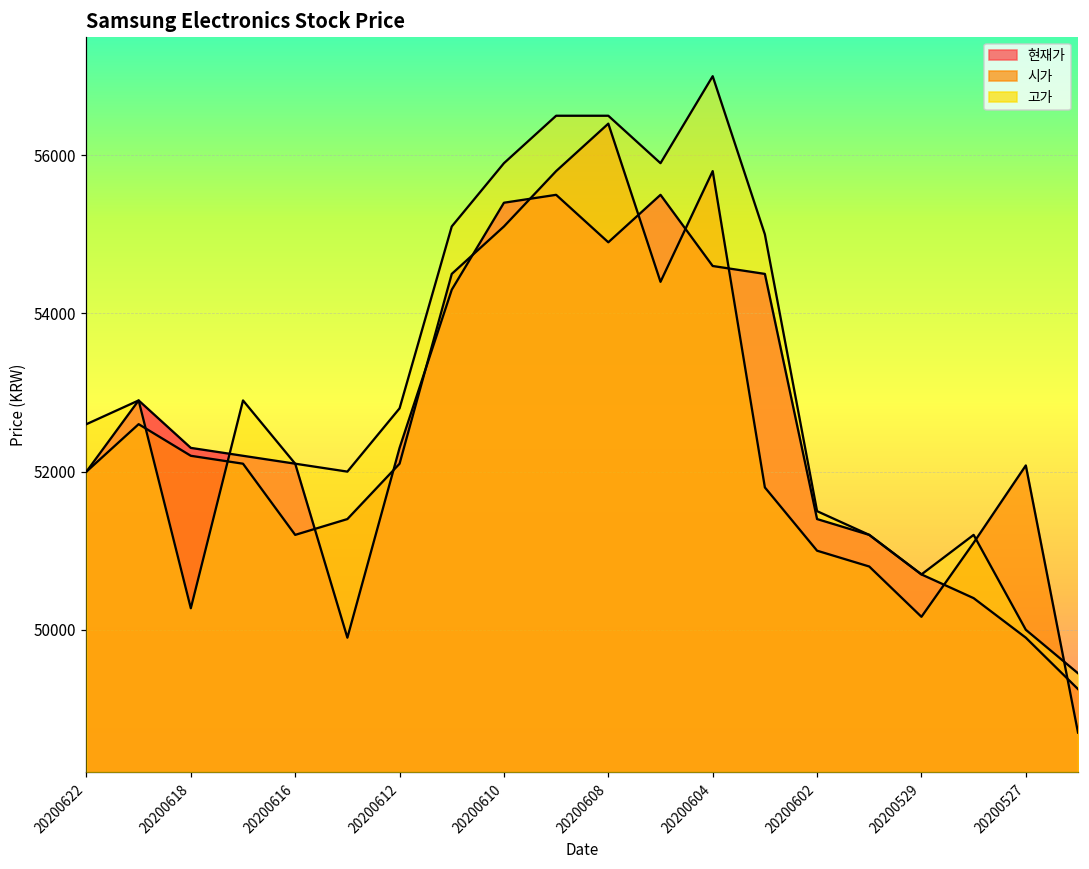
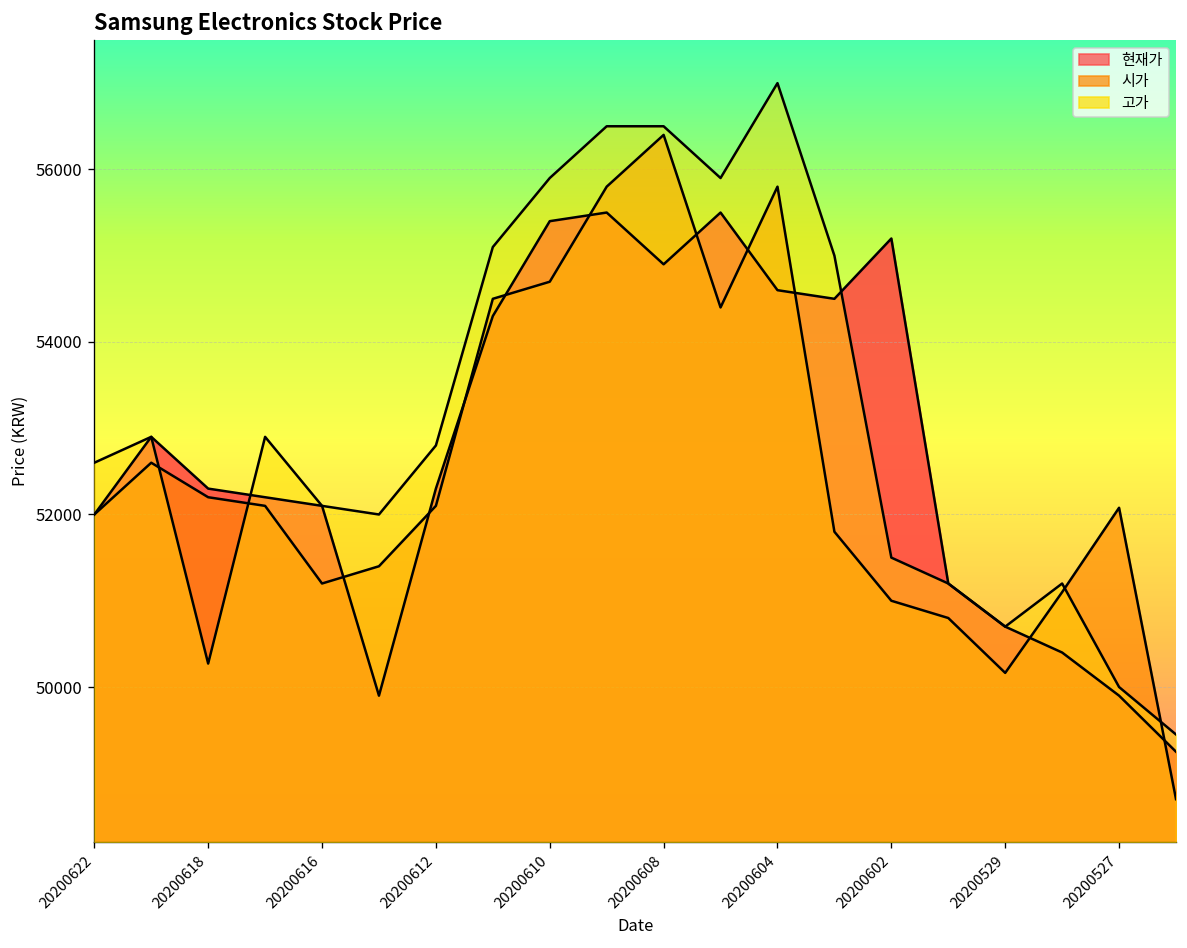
시가, 20200610: 55100 -> 54700
현재가, 20200602: 51400 -> 55200
